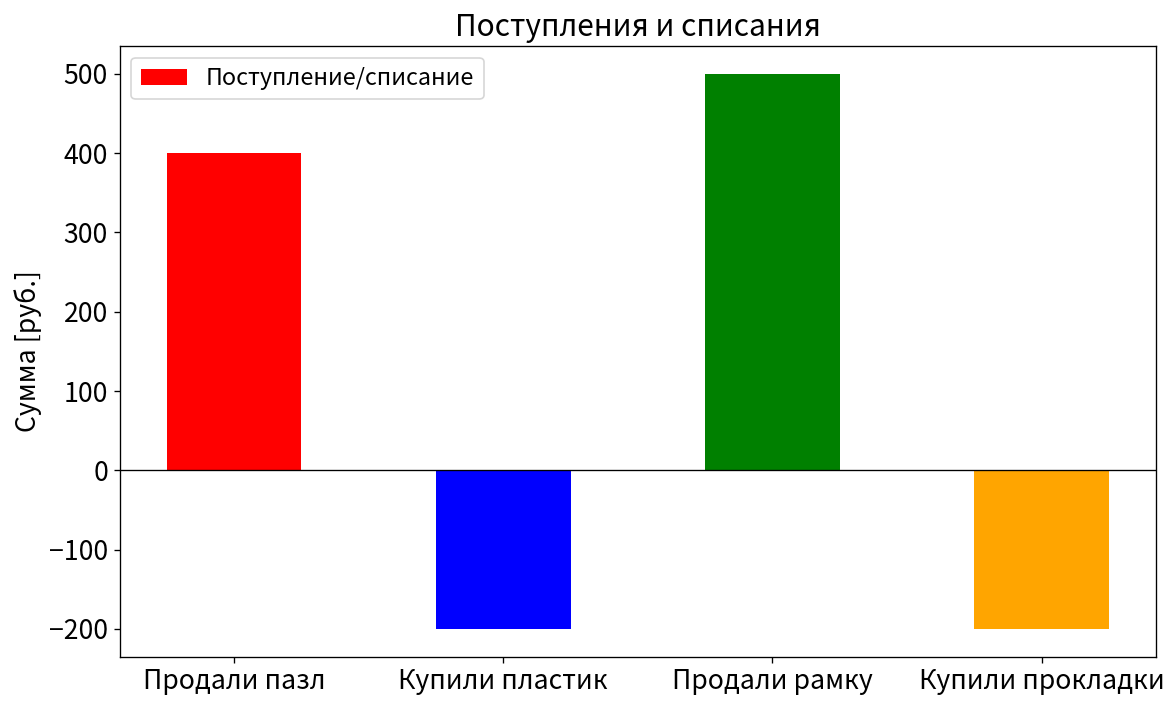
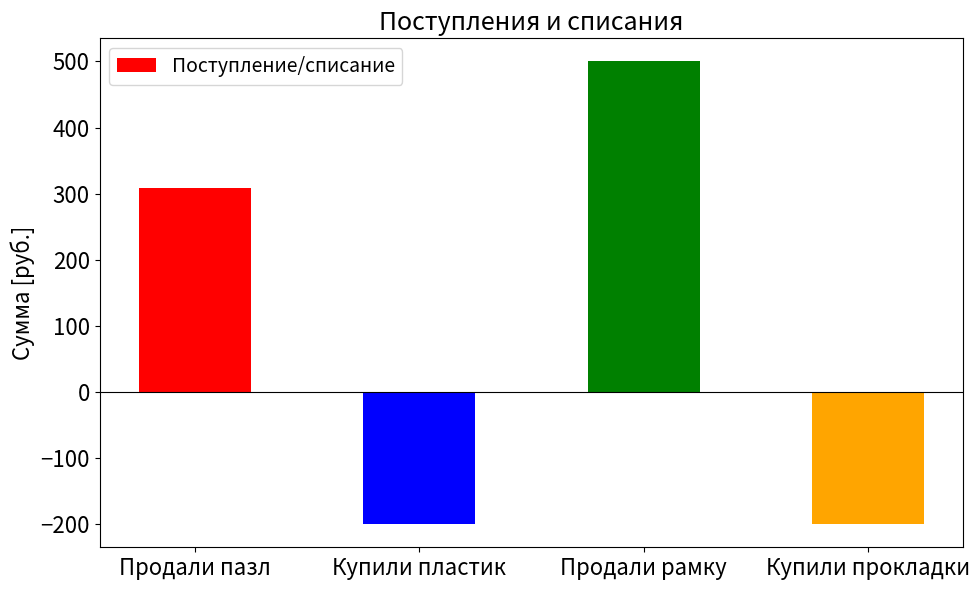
Продали пазл: 400 -> 310
